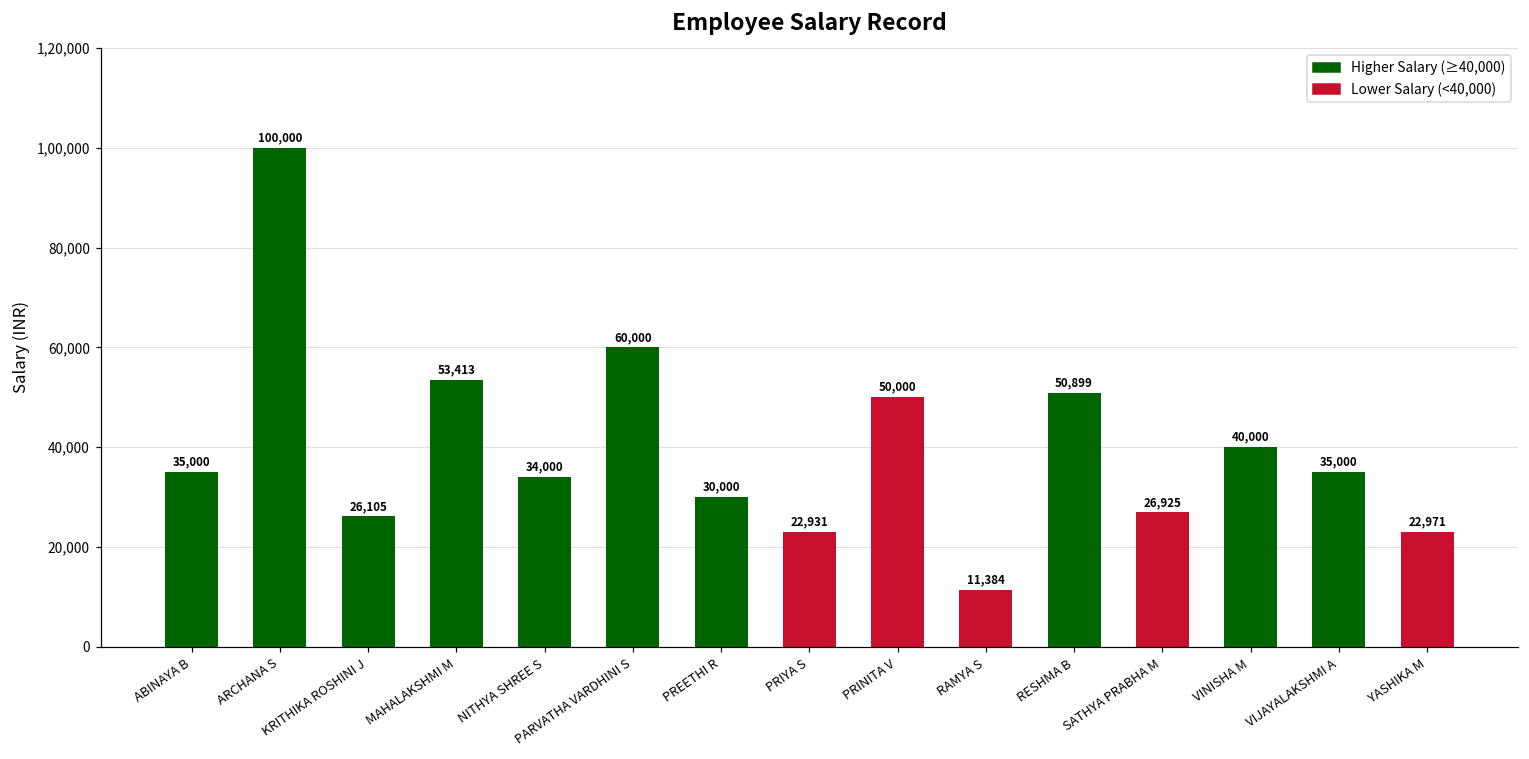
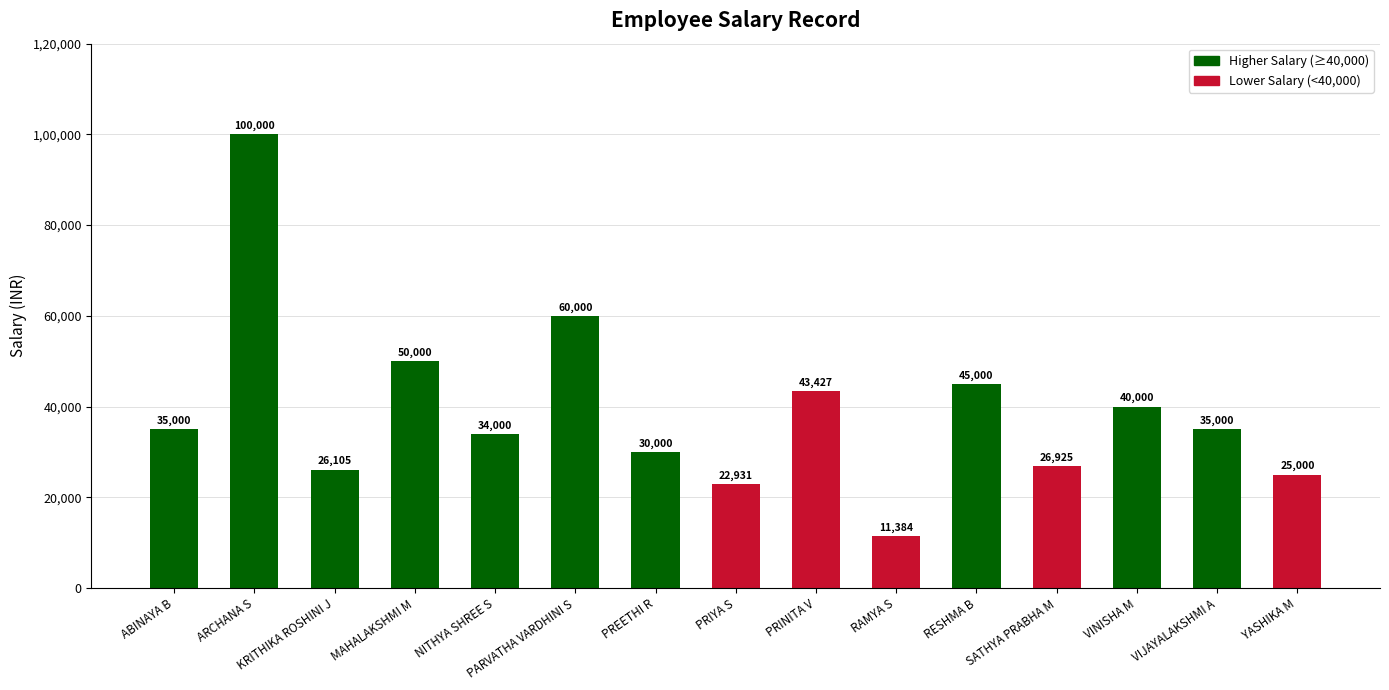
MAHALAKSHMI M: 53,413 -> 50,000
PRINITA V: 50,000 -> 43,427
RESHMA B: 50,899 -> 45,000
YASHIKA M: 22,971 -> 25,000
